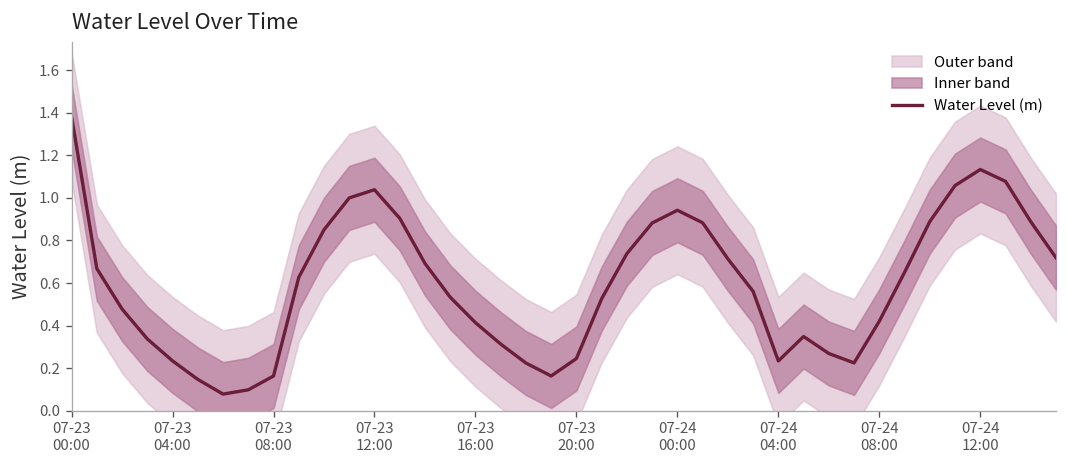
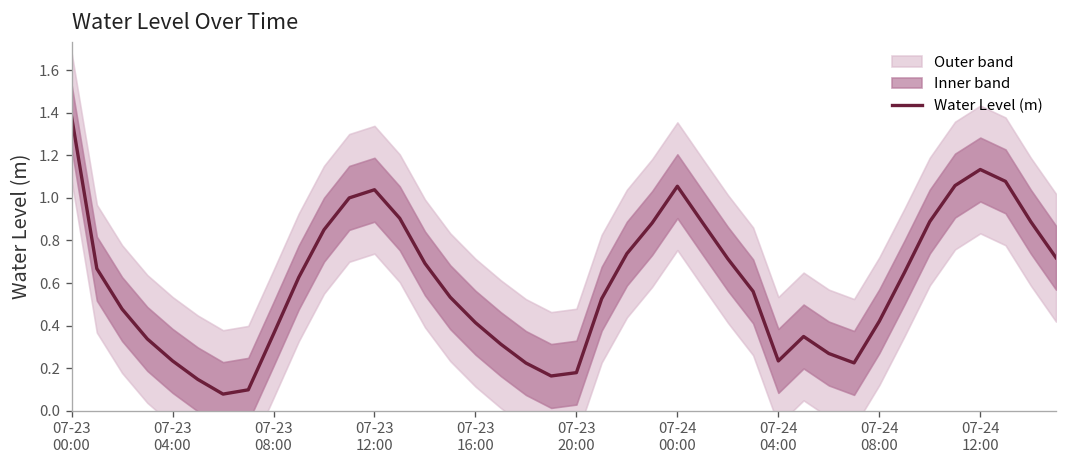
Water Level (m), 07-23 08:00: 0.16 -> 0.36
Water Level (m), 07-23 20:00: 0.25 -> 0.18
Water Level (m), 07-24 00:00: 0.94 -> 1.05
